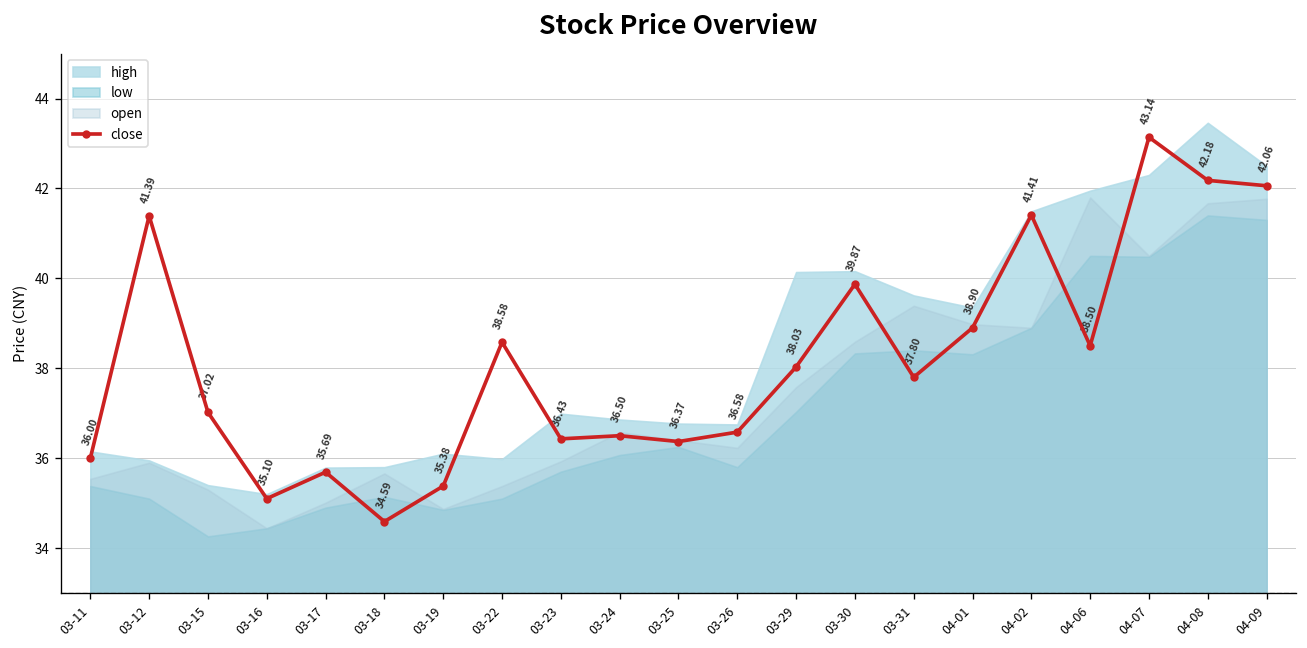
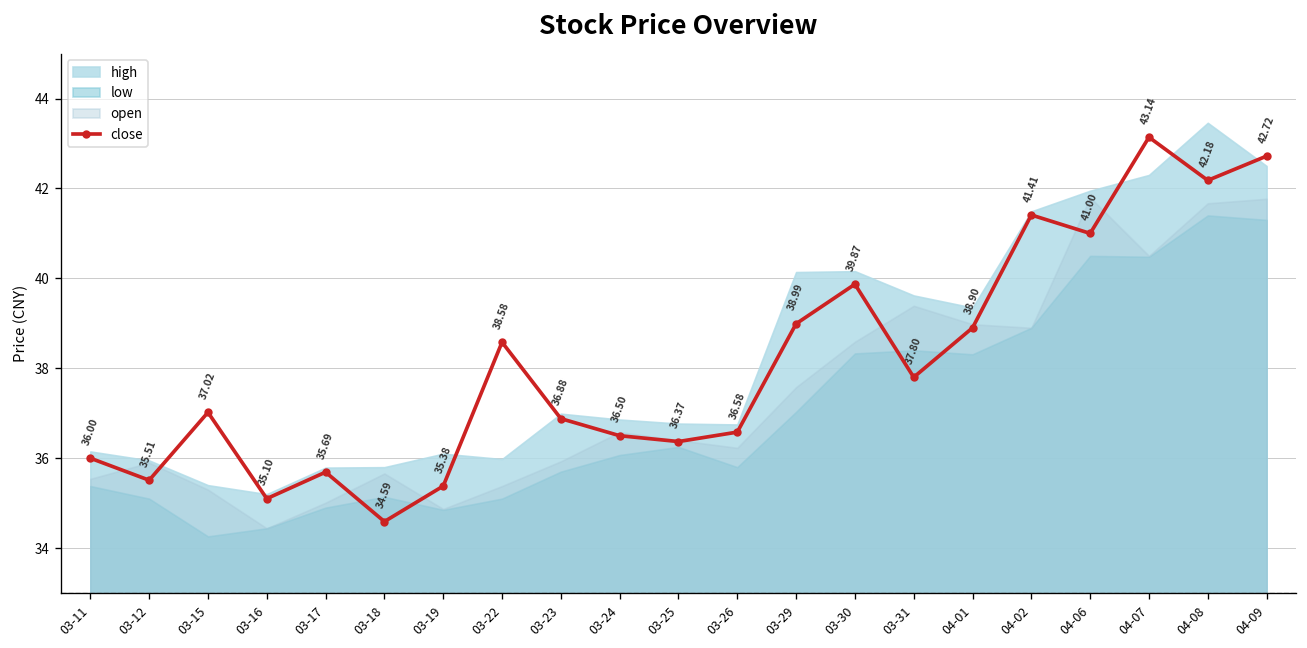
close, 03-12: 41.39 -> 35.51
close, 03-23: 36.43 -> 36.88
close, 03-29: 38.03 -> 38.99
close, 04-06: 38.50 -> 41.00
close, 04-09: 42.06 -> 42.72
